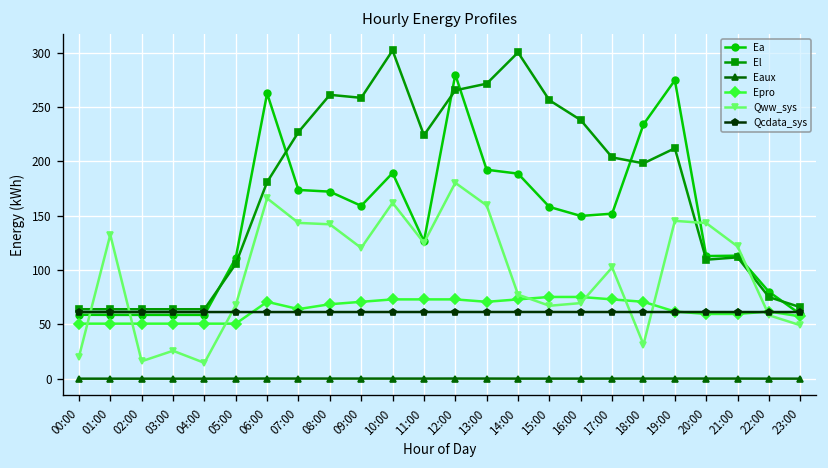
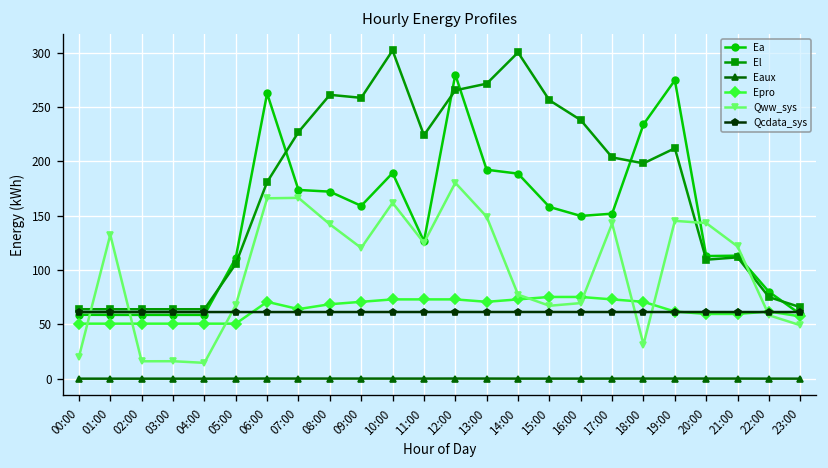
Qww_sys, 03:00: 30 -> 20
Qww_sys, 07:00: 140 -> 170
Qww_sys, 13:00: 160 -> 150
Qww_sys, 17:00: 100 -> 140
